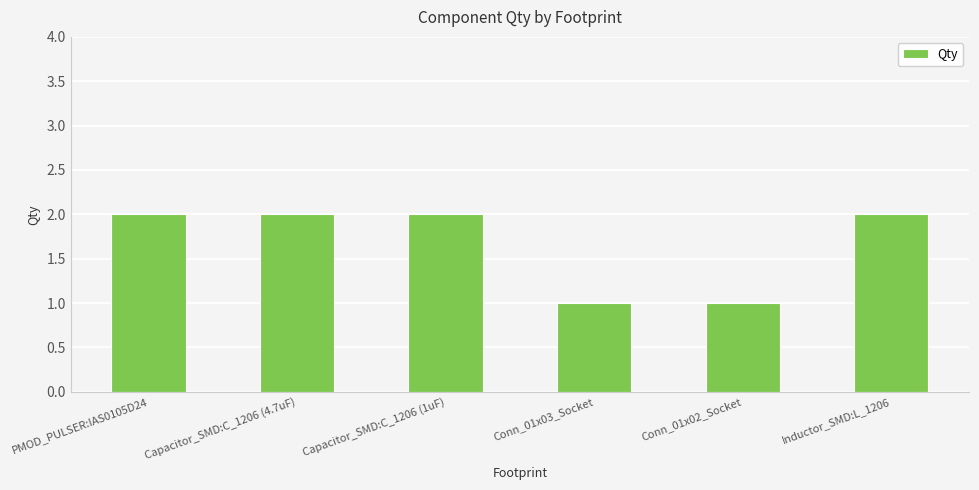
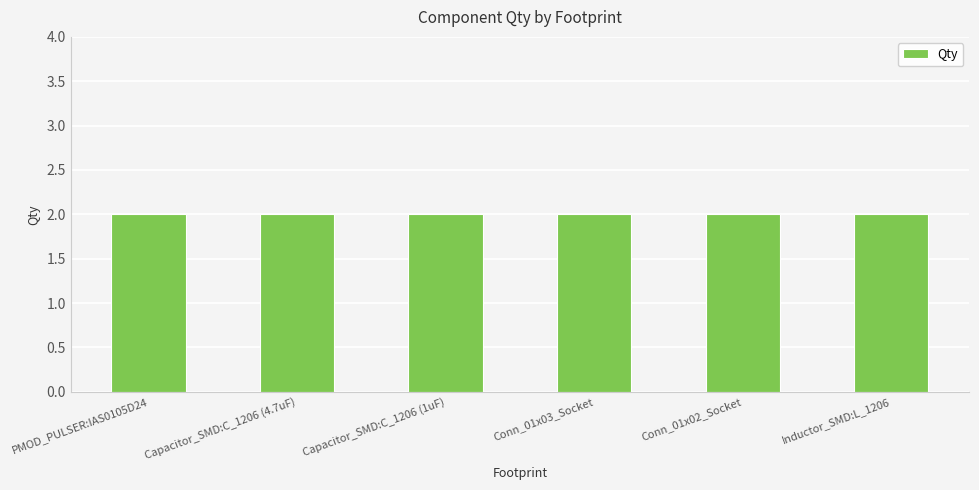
Conn_01x03_Socket: 1 -> 2
Conn_01x02_Socket: 1 -> 2
